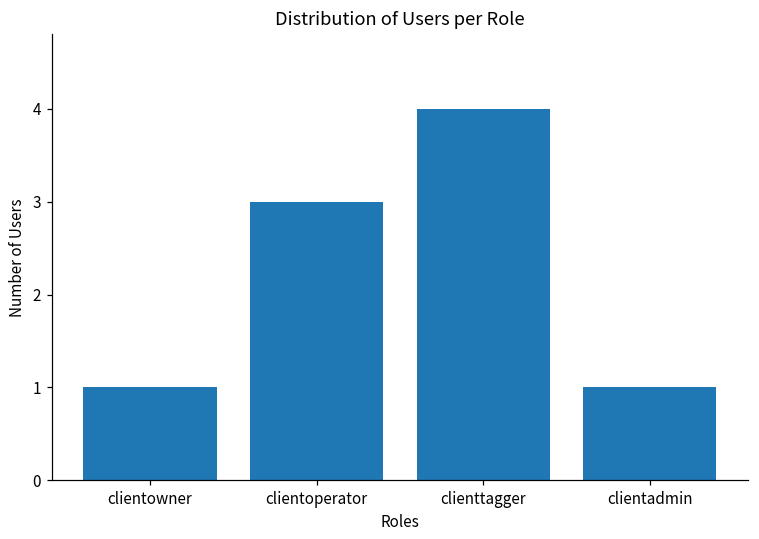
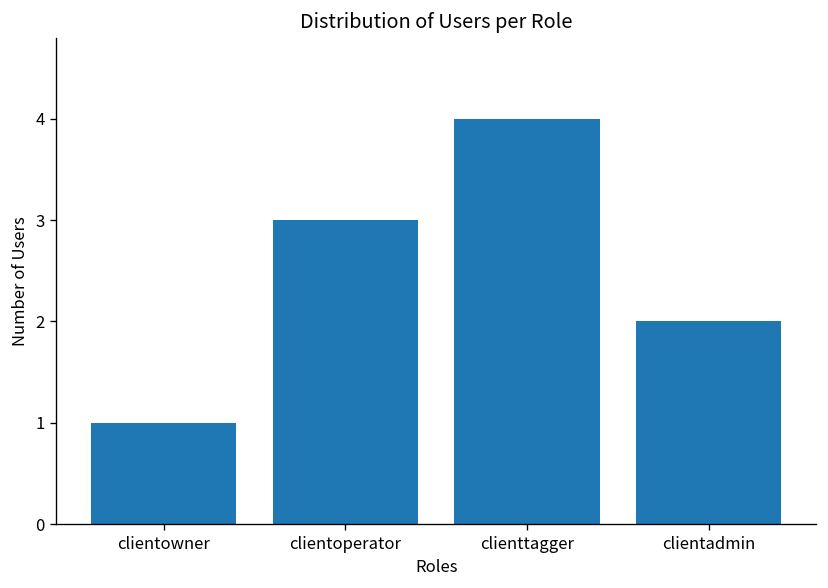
clientadmin: 1 -> 2
